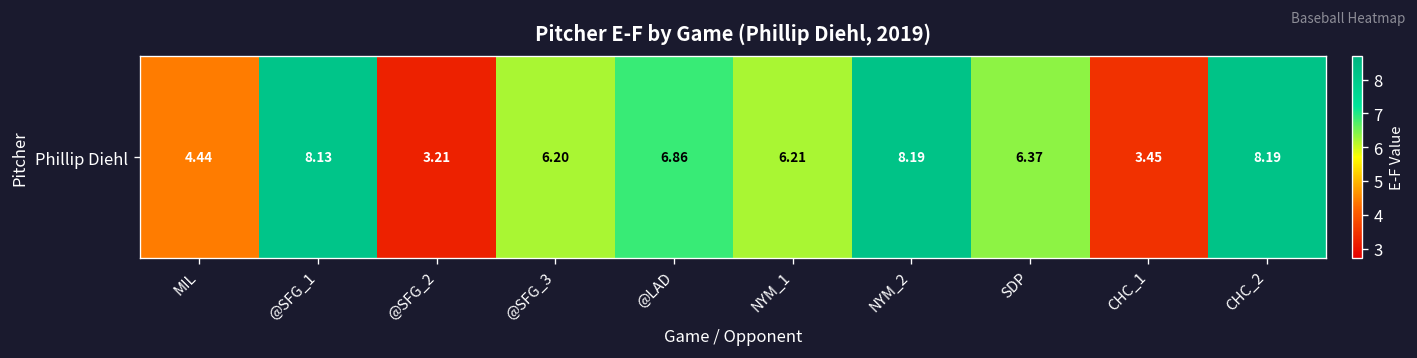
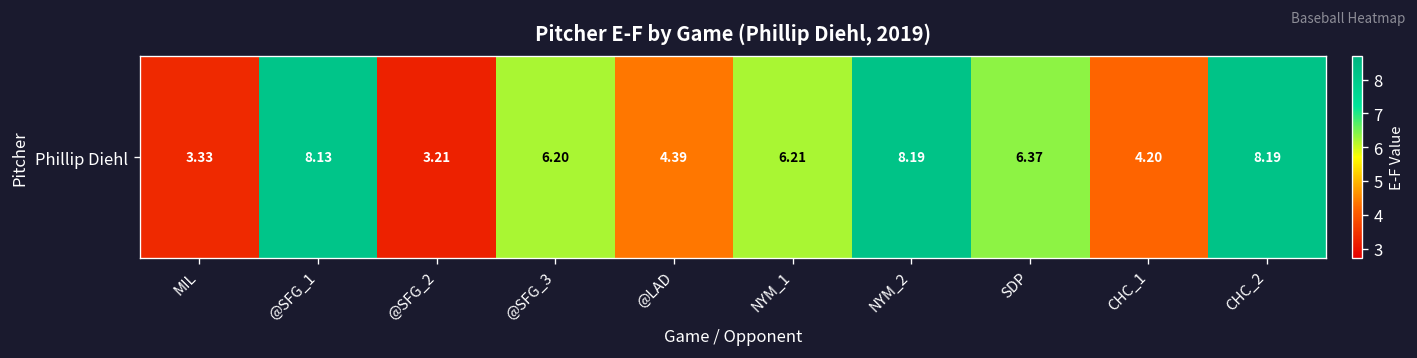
Phillip Diehl, MIL: 4.44 -> 3.33
Phillip Diehl, @LAD: 6.86 -> 4.39
Phillip Diehl, CHC_1: 3.45 -> 4.20
